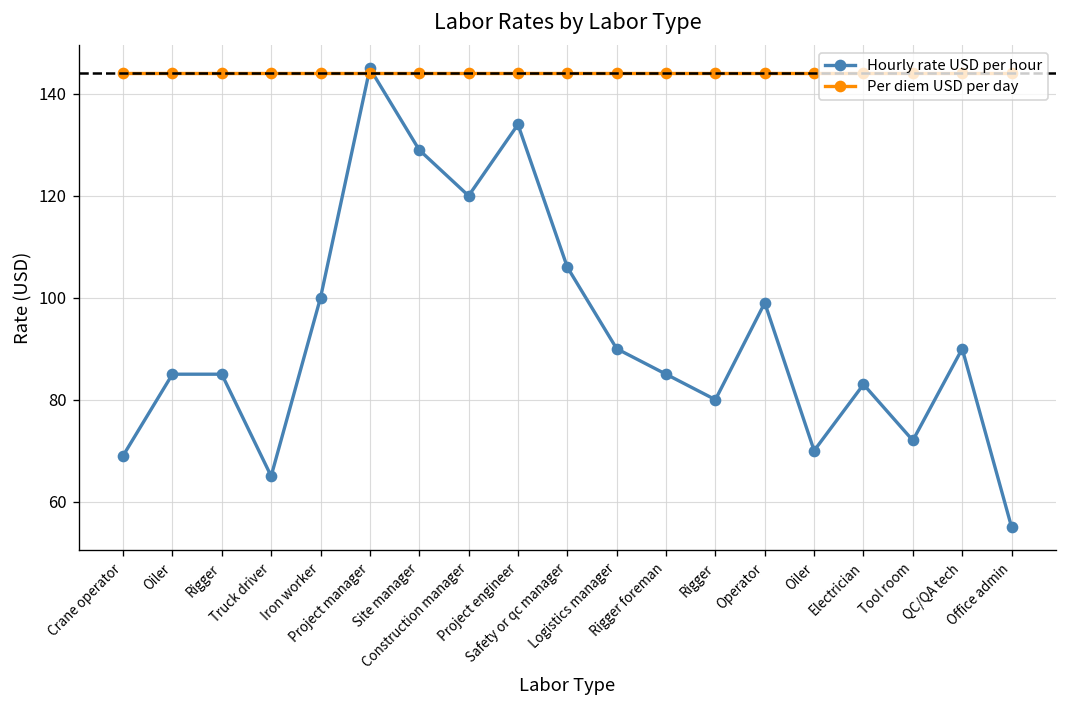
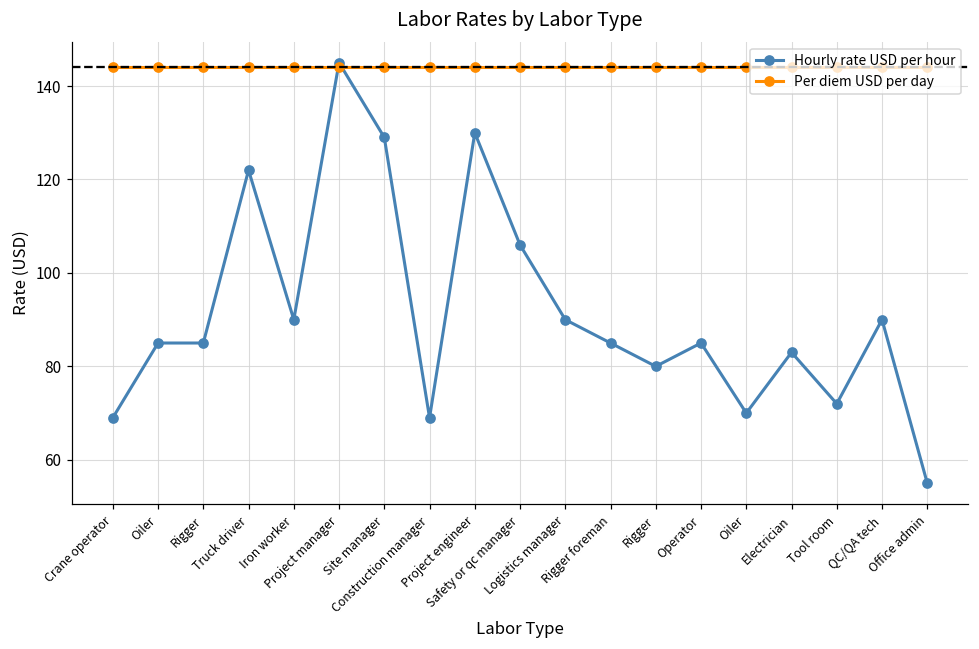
Hourly rate USD per hour, Truck driver: 65 -> 122
Hourly rate USD per hour, Iron worker: 100 -> 90
Hourly rate USD per hour, Construction manager: 120 -> 69
Hourly rate USD per hour, Project engineer: 134 -> 130
Hourly rate USD per hour, Operator: 99 -> 85
